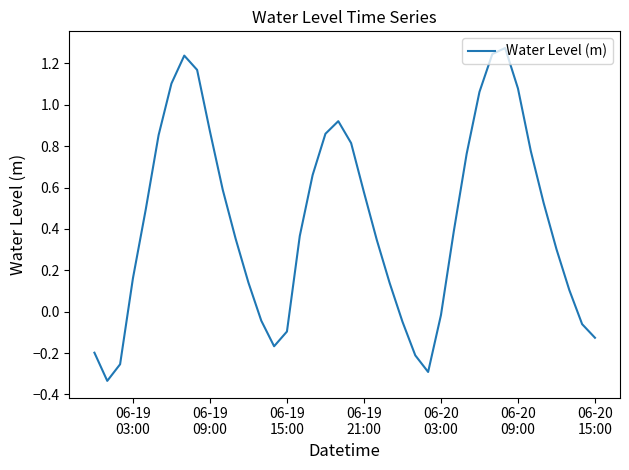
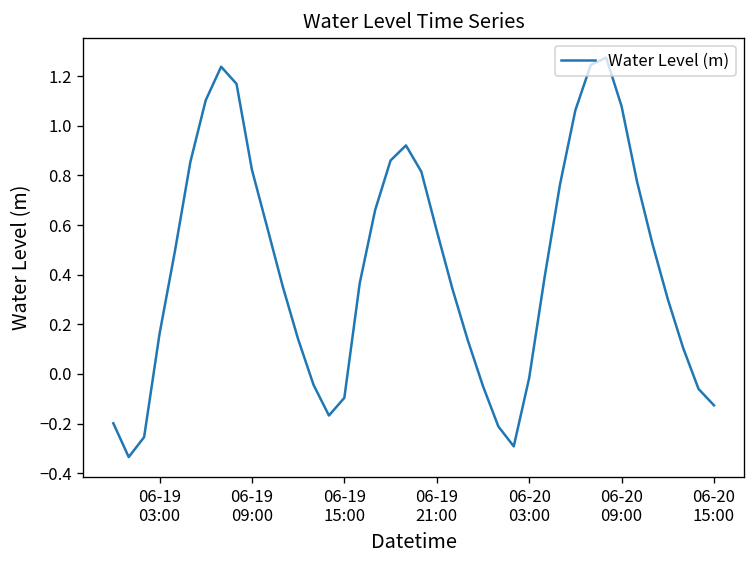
06-19 09:00: 0.87 -> 0.82
